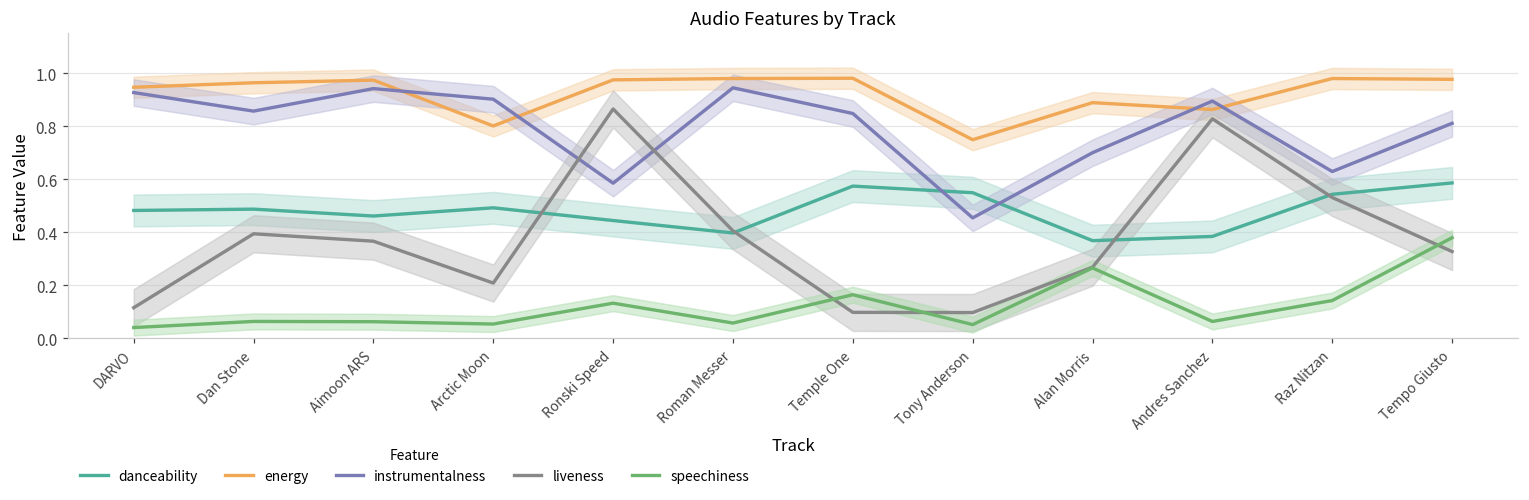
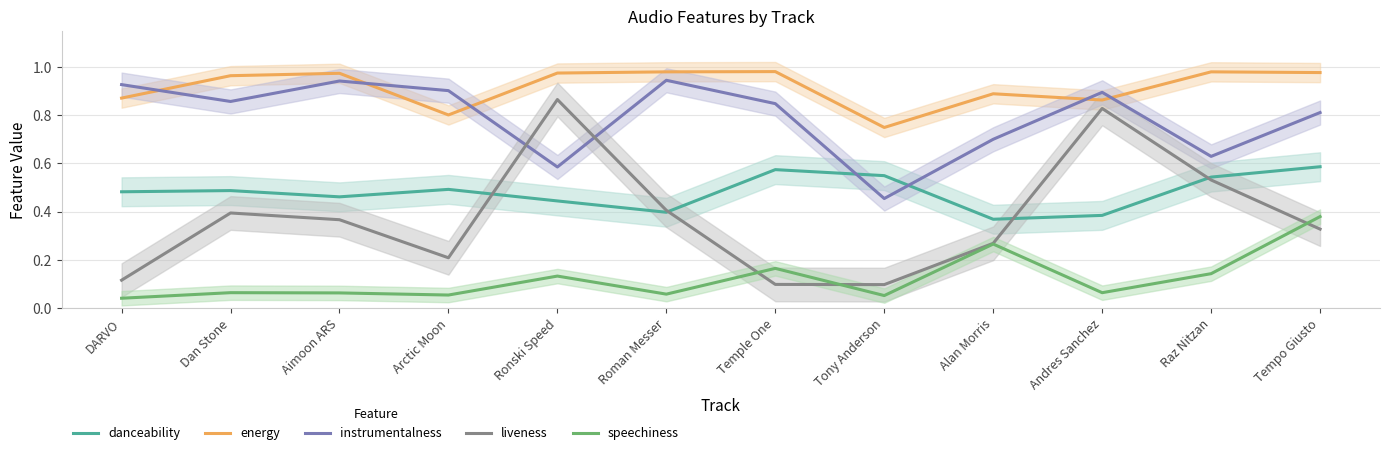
energy, DARVO: 0.95 -> 0.87
